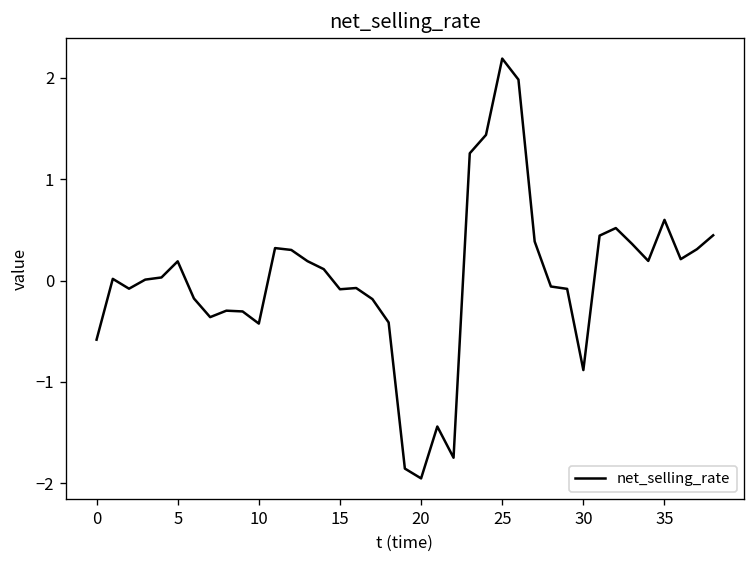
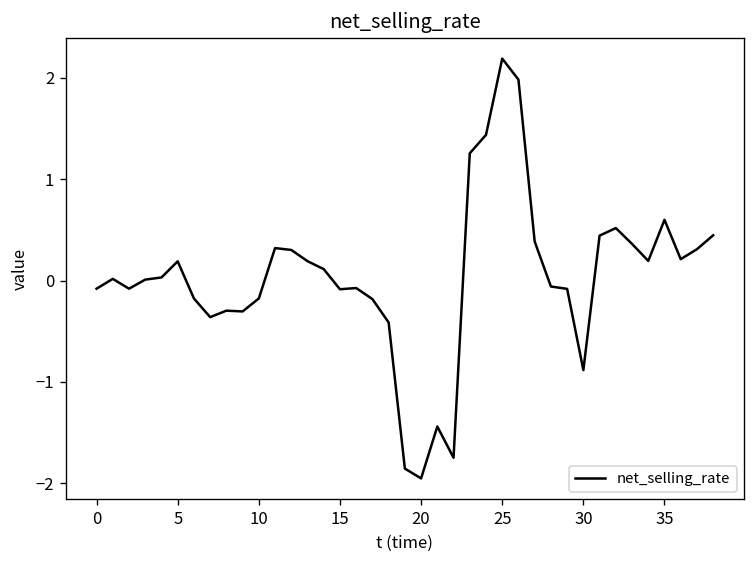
0: -0.6 -> -0.1
10: -0.4 -> -0.2
